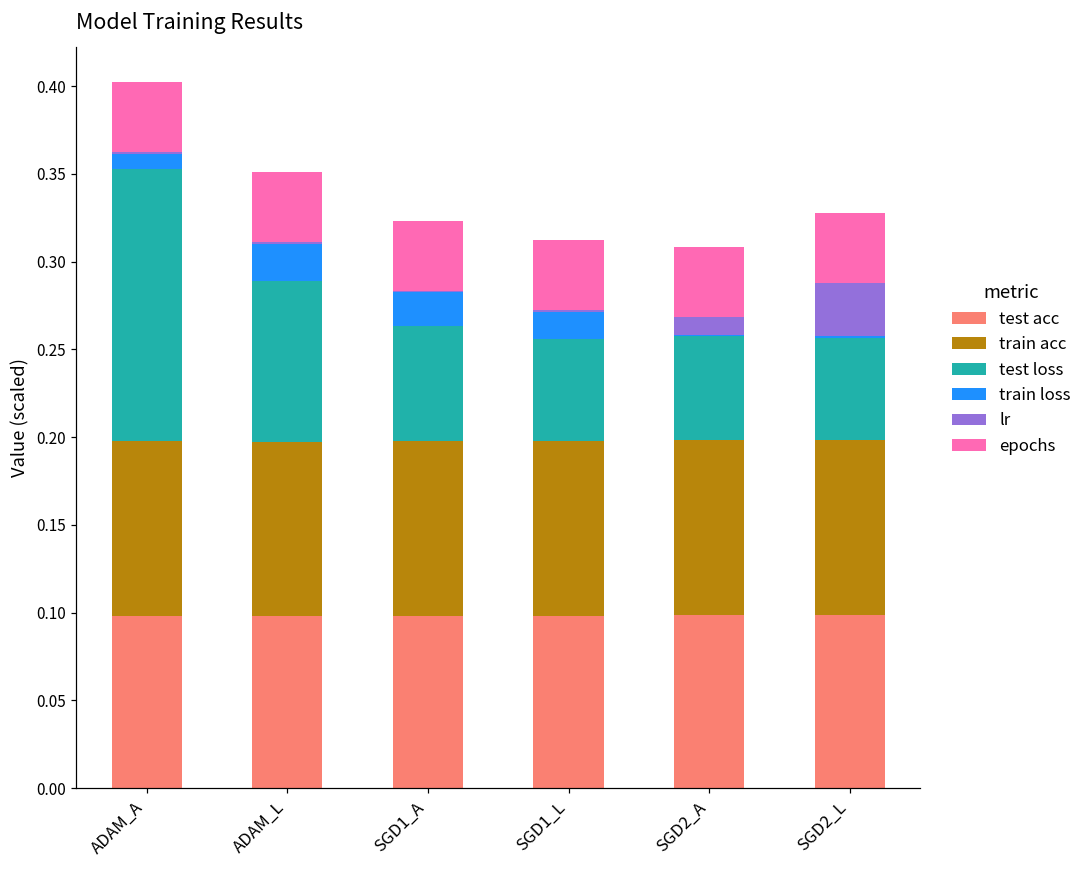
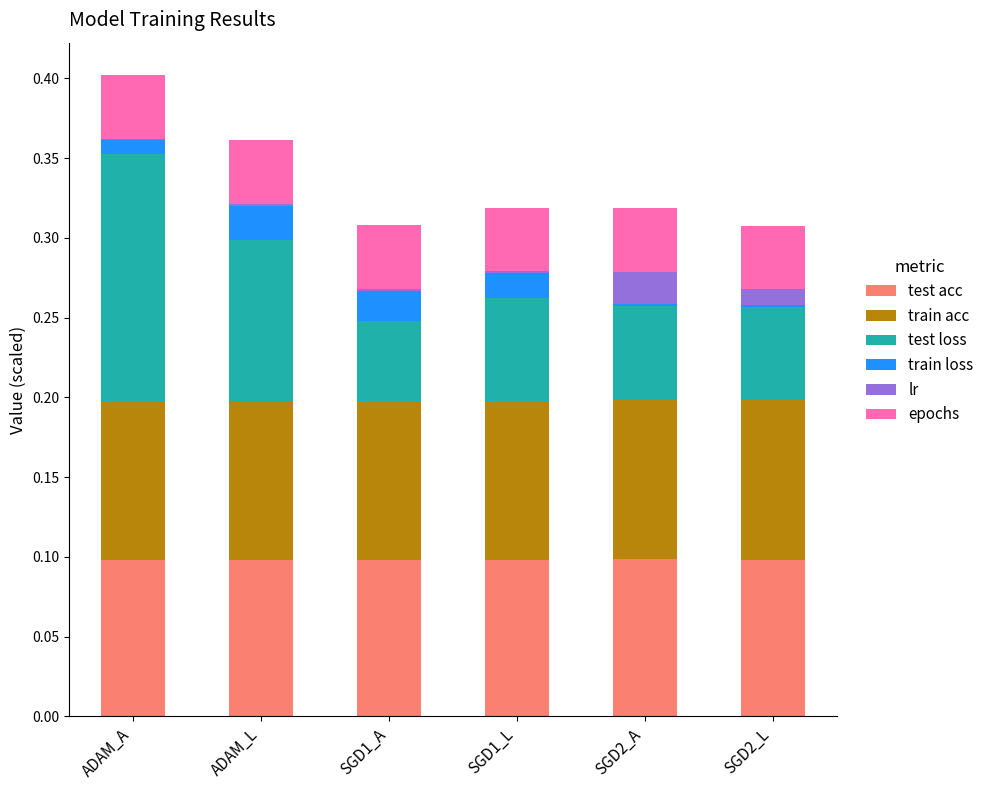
test loss, ADAM_L: 0.092 -> 0.101
test loss, SGD1_A: 0.066 -> 0.050
test loss, SGD1_L: 0.058 -> 0.065
lr, SGD2_A: 0.01 -> 0.02
lr, SGD2_L: 0.03 -> 0.01
